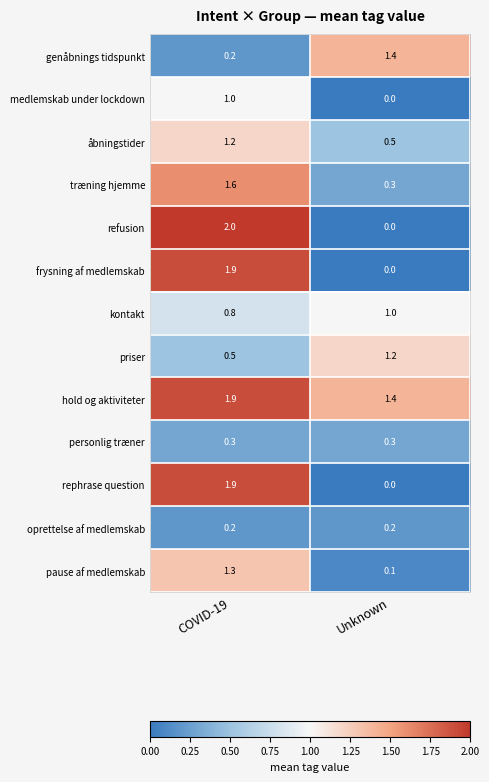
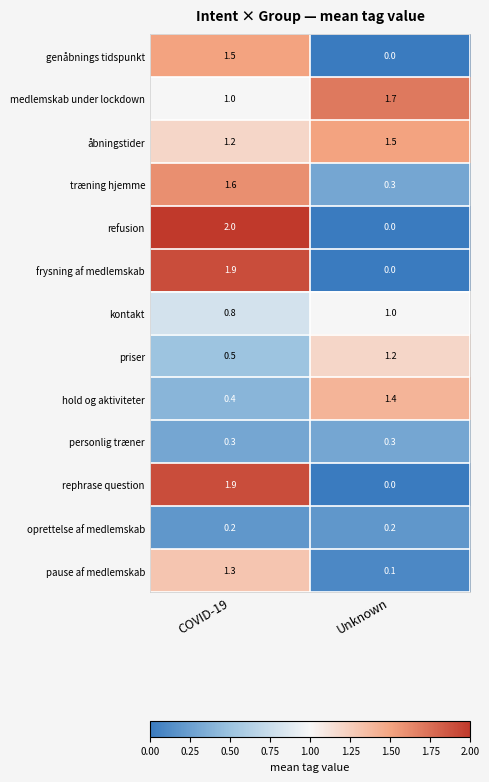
genåbnings tidspunkt, COVID-19: 0.2 -> 1.5
genåbnings tidspunkt, Unknown: 1.4 -> 0.0
medlemskab under lockdown, Unknown: 0.0 -> 1.7
åbningstider, Unknown: 0.5 -> 1.5
hold og aktiviteter, COVID-19: 1.9 -> 0.4
